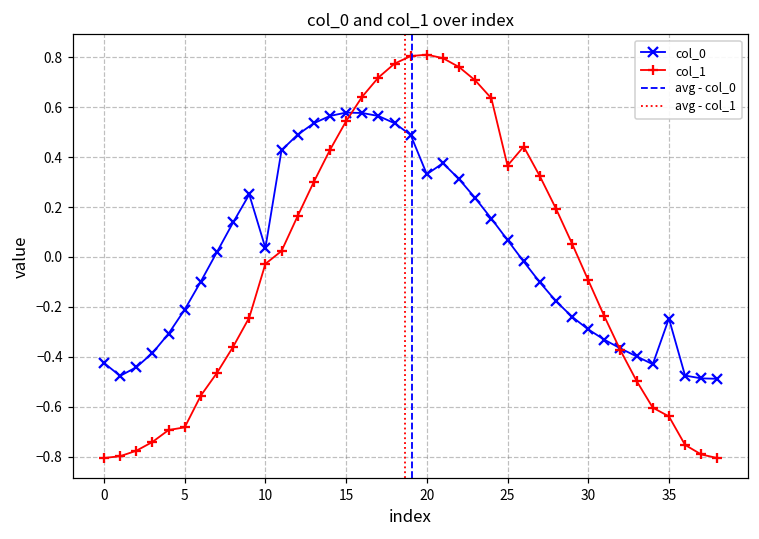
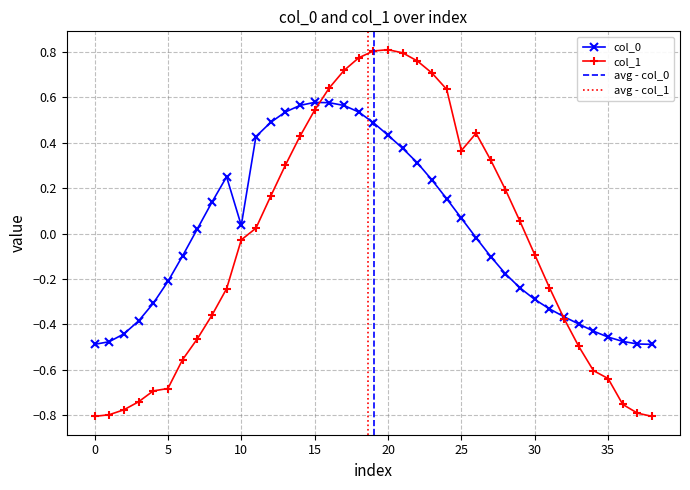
col_0, 0: -0.42 -> -0.49
col_0, 20: 0.33 -> 0.43
col_0, 35: -0.25 -> -0.46
